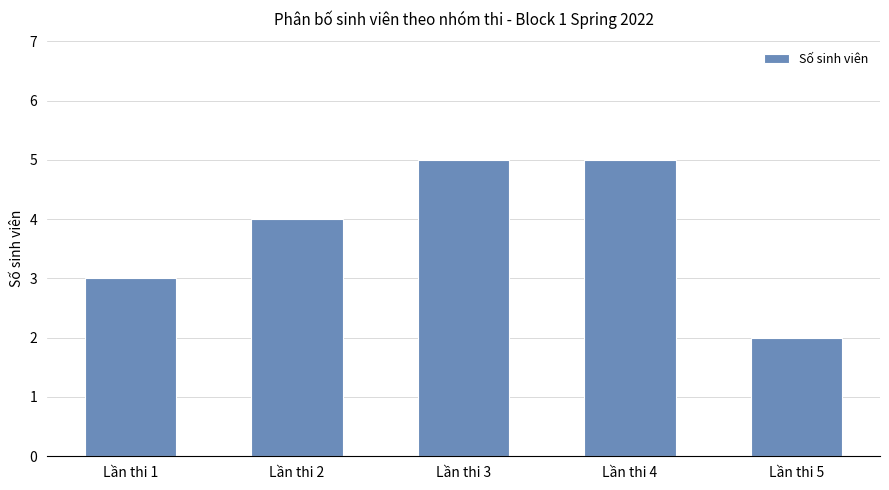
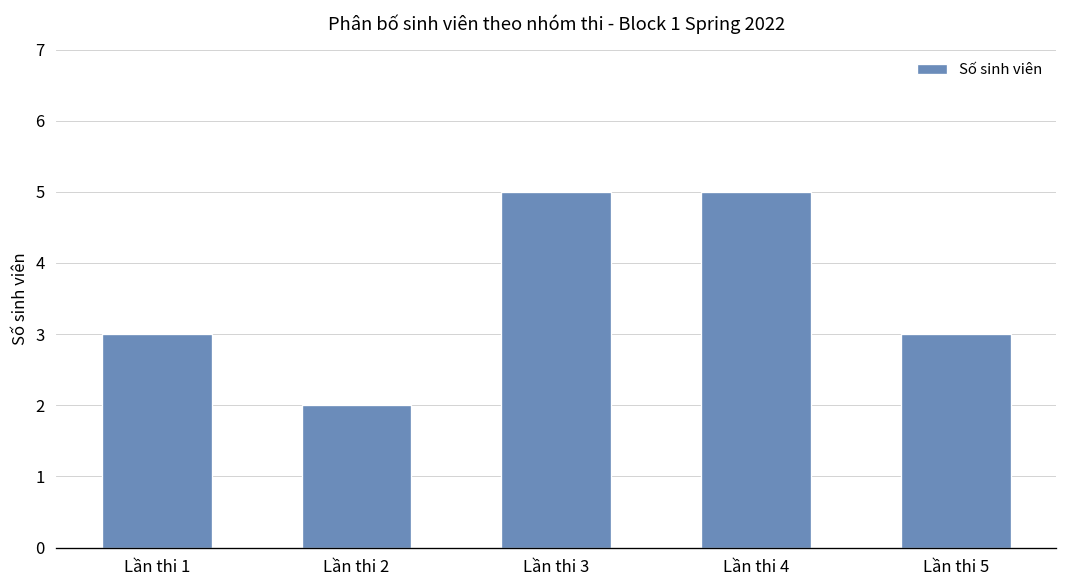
Lần thi 2: 4 -> 2
Lần thi 5: 2 -> 3
